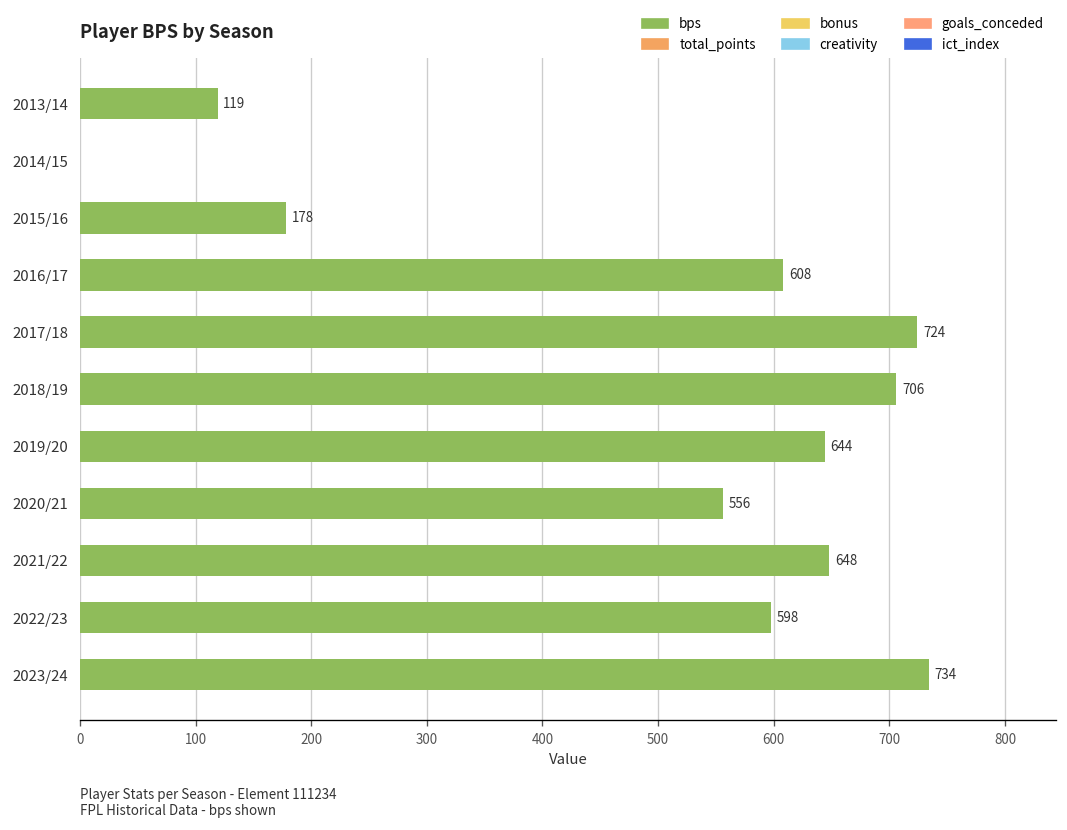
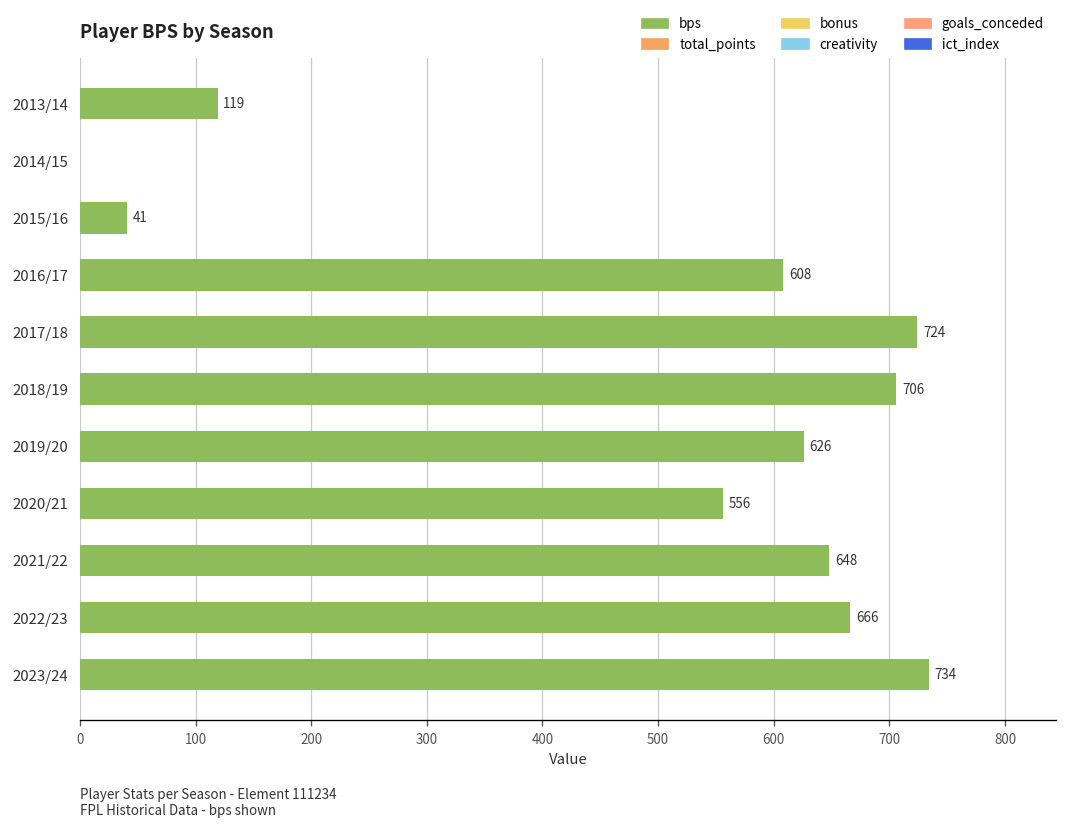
2015/16: 178 -> 41
2019/20: 644 -> 626
2022/23: 598 -> 666
